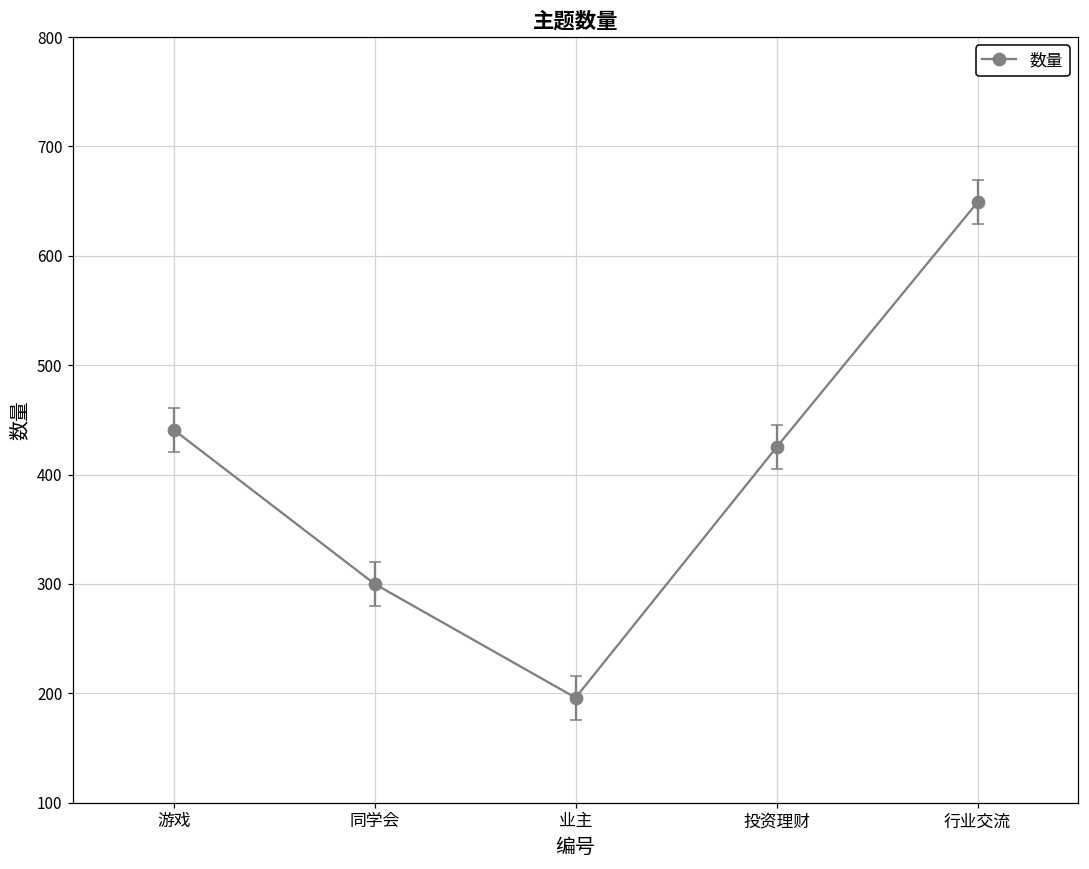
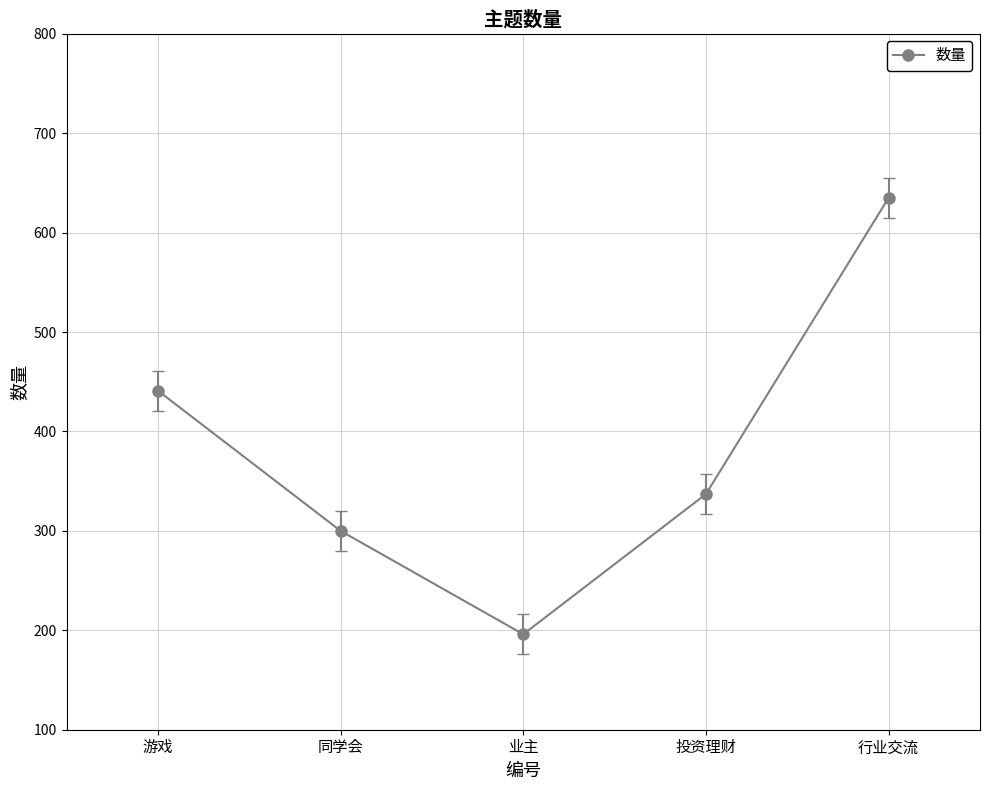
数量, 投资理财: 430 -> 340
数量, 行业交流: 650 -> 640
